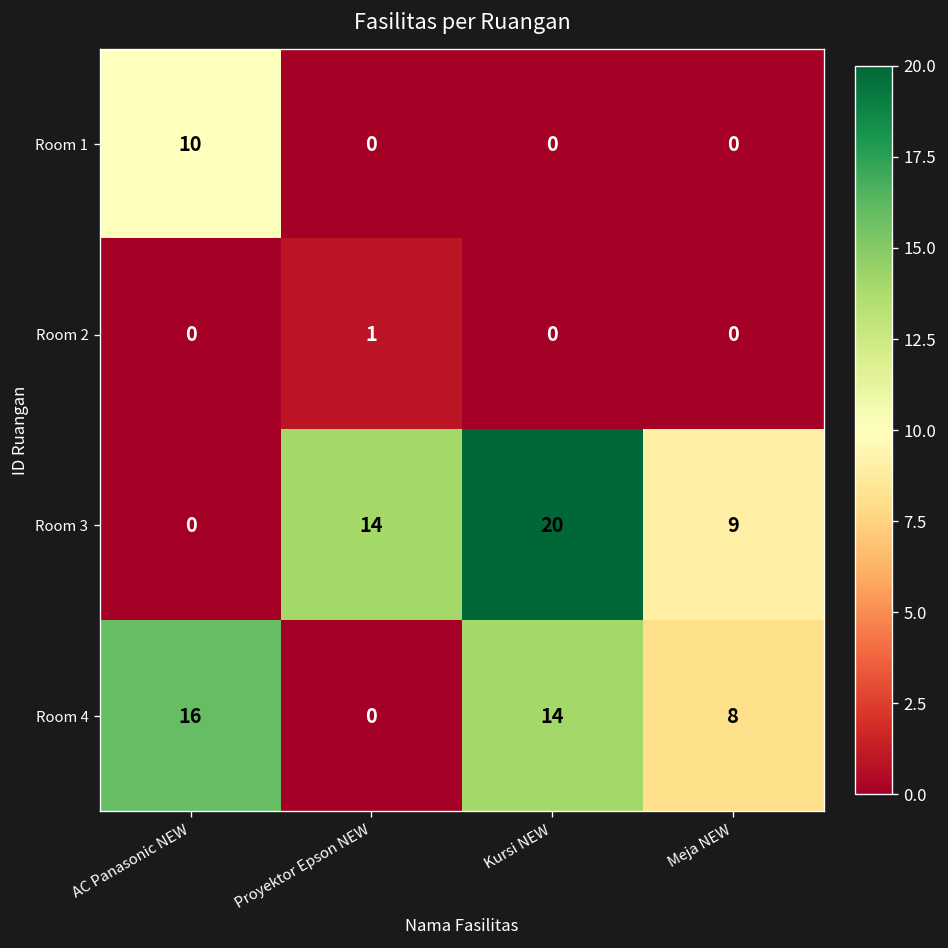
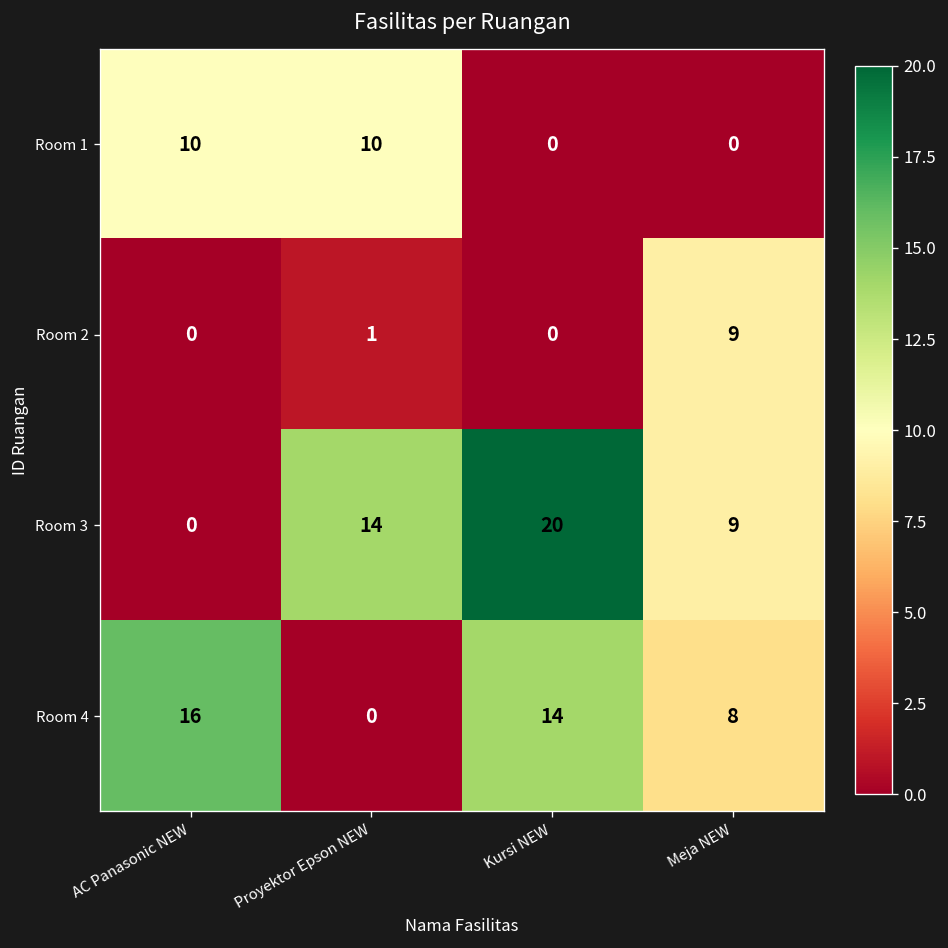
Room 1, Proyektor Epson NEW: 0 -> 10
Room 2, Meja NEW: 0 -> 9
